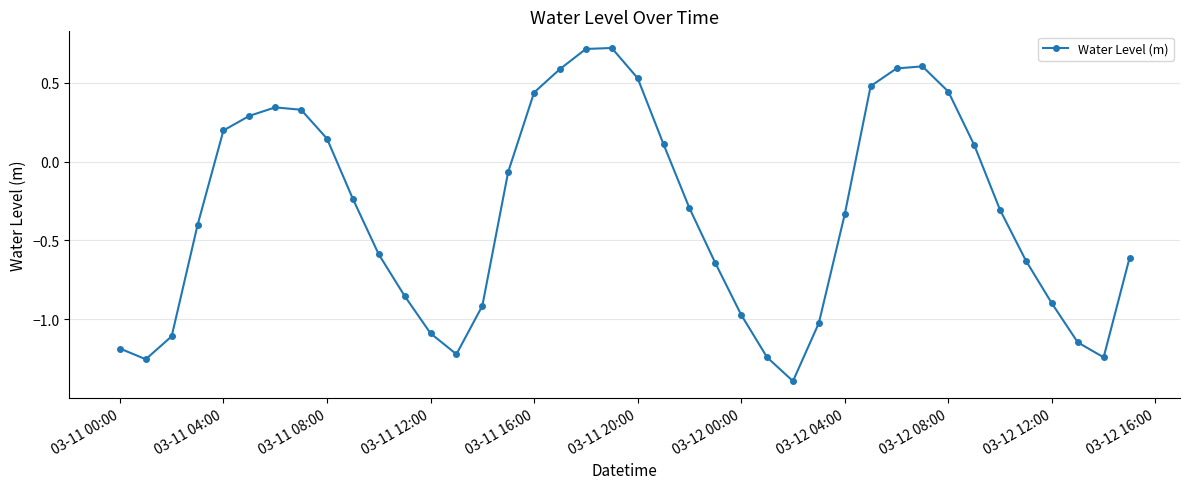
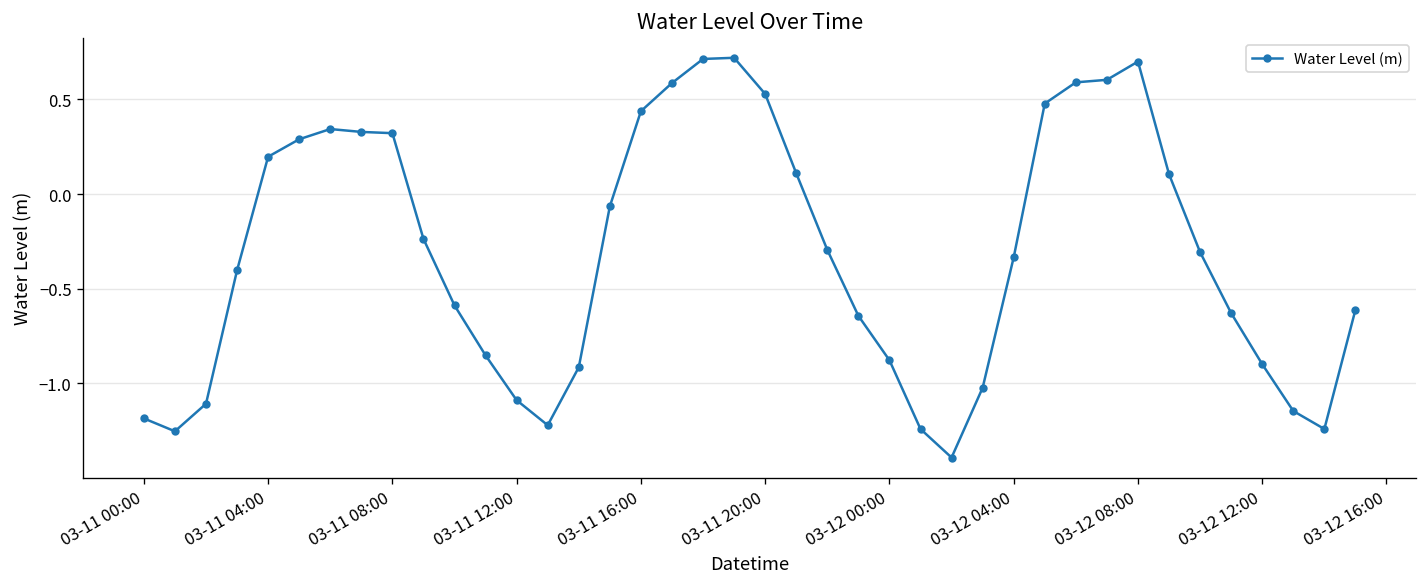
03-11 08:00: 0.15 -> 0.32
03-12 00:00: -0.97 -> -0.88
03-12 08:00: 0.44 -> 0.70
